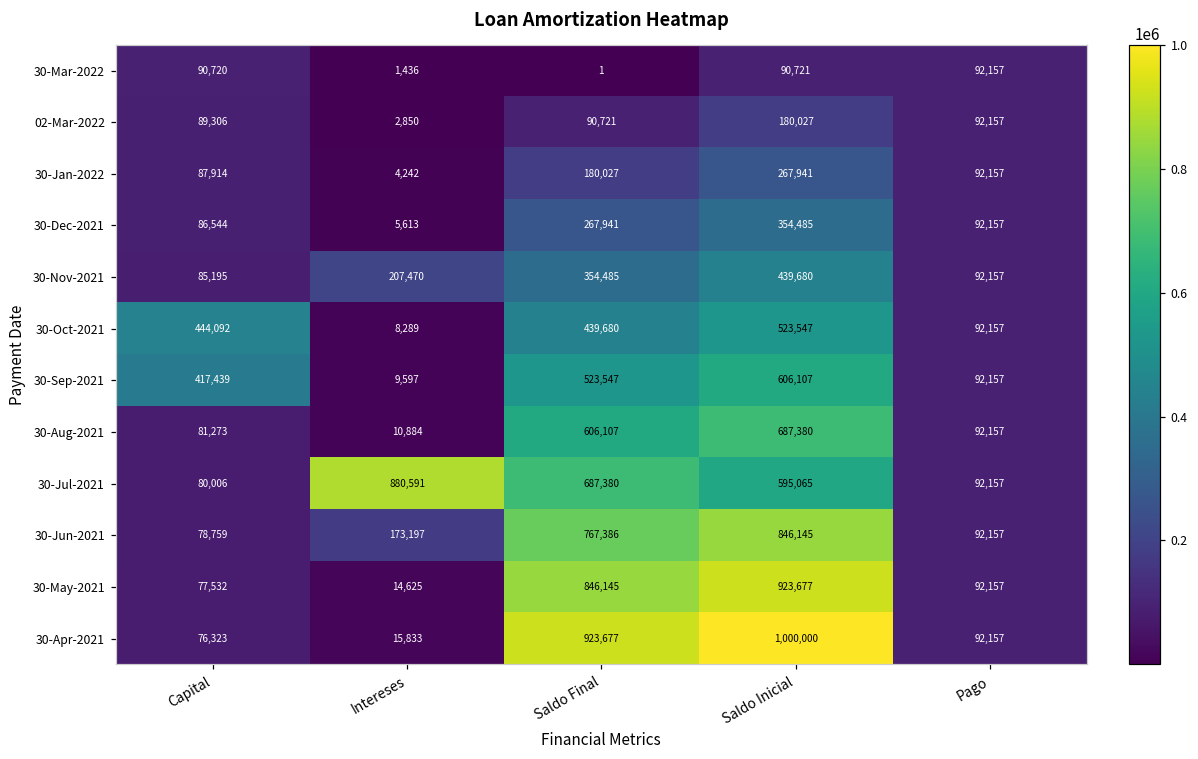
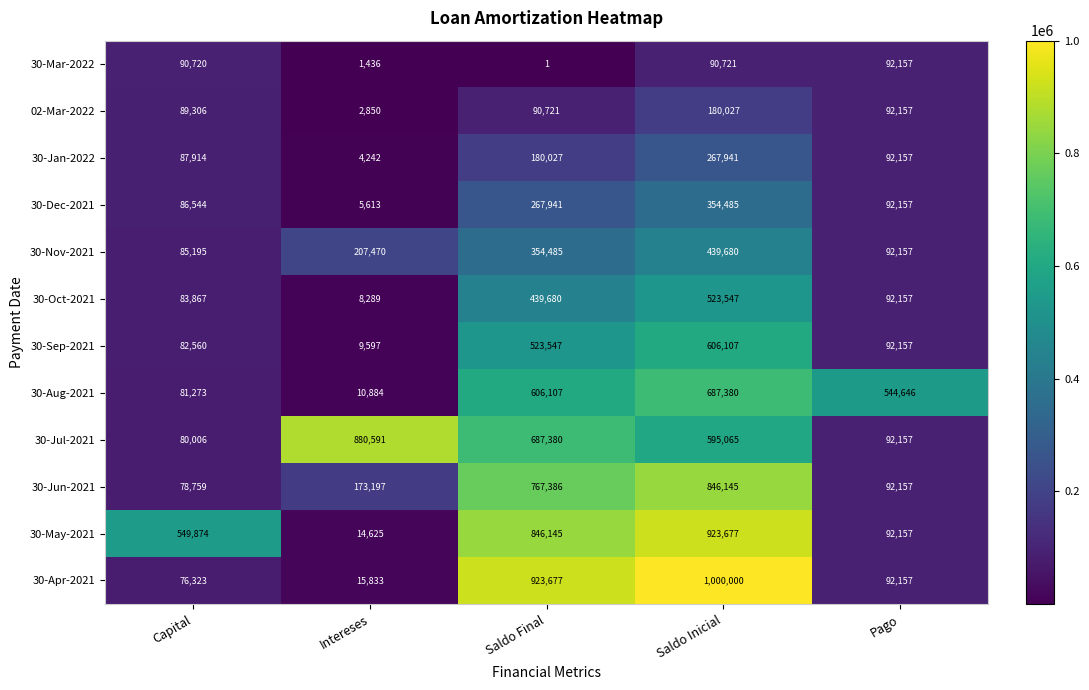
30-Oct-2021, Capital: 444,092 -> 83,867
30-Sep-2021, Capital: 417,439 -> 82,560
30-Aug-2021, Pago: 92,157 -> 544,646
30-May-2021, Capital: 77,532 -> 549,874
